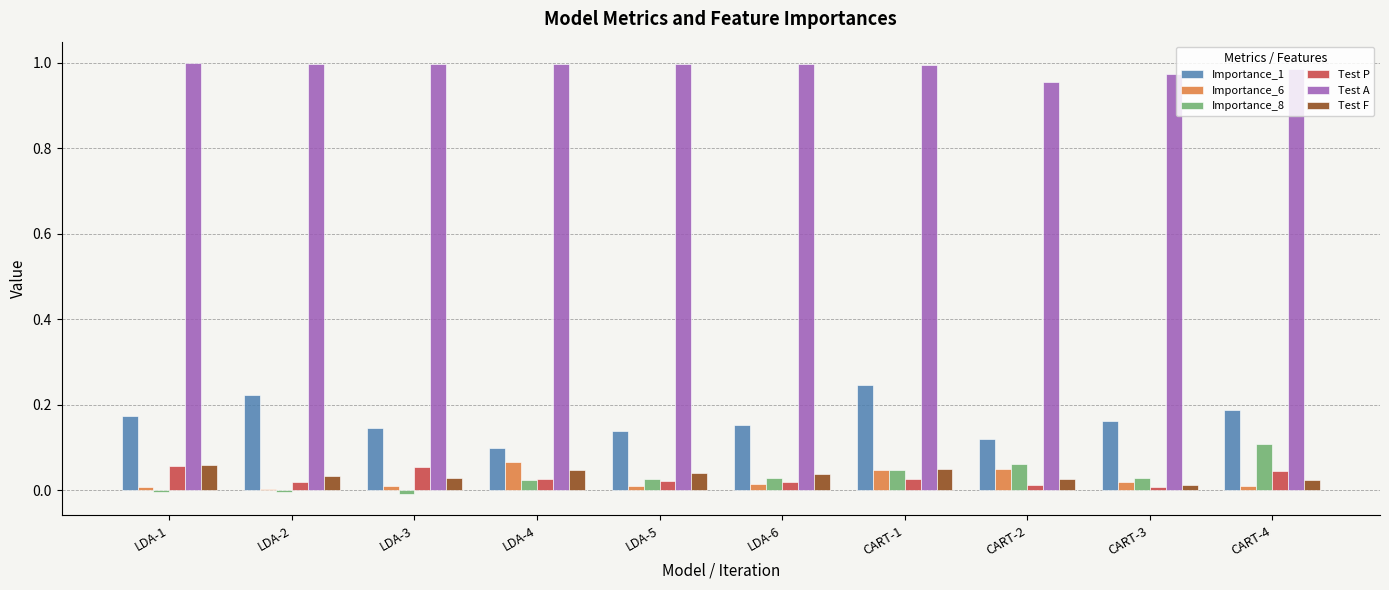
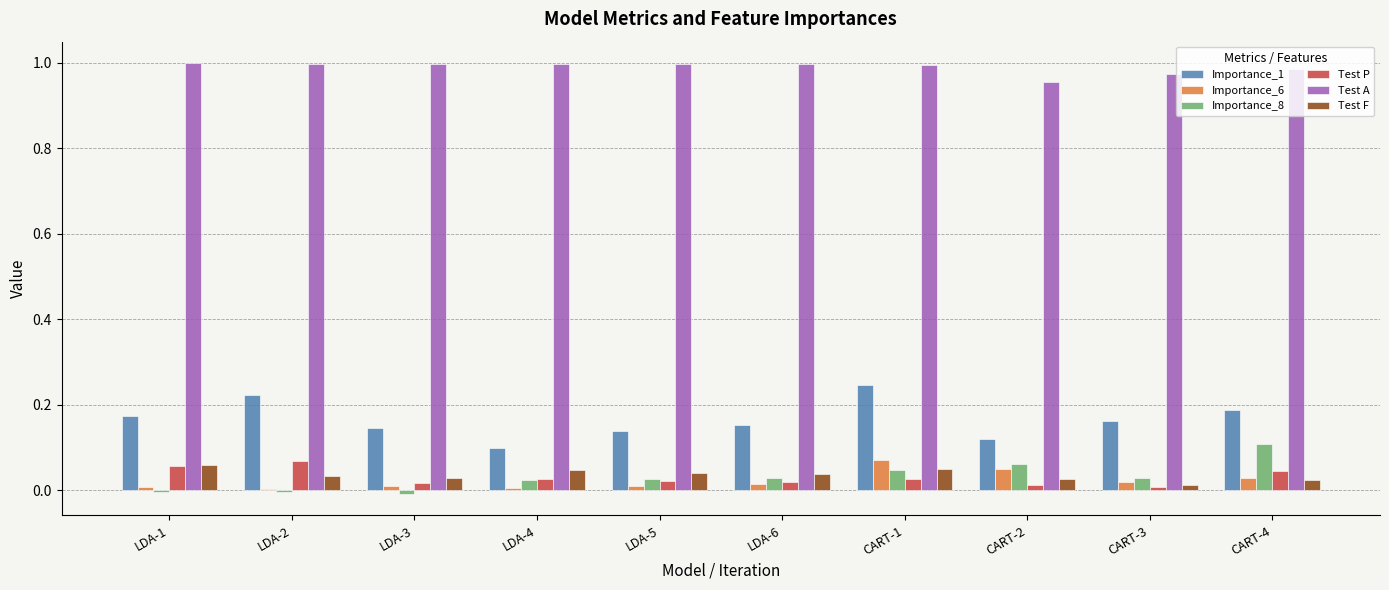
Test P, LDA-2: 0.02 -> 0.07
Test P, LDA-3: 0.06 -> 0.02
Importance_6, LDA-4: 0.07 -> 0.01
Importance_6, CART-1: 0.05 -> 0.07
Importance_6, CART-4: 0.01 -> 0.03
